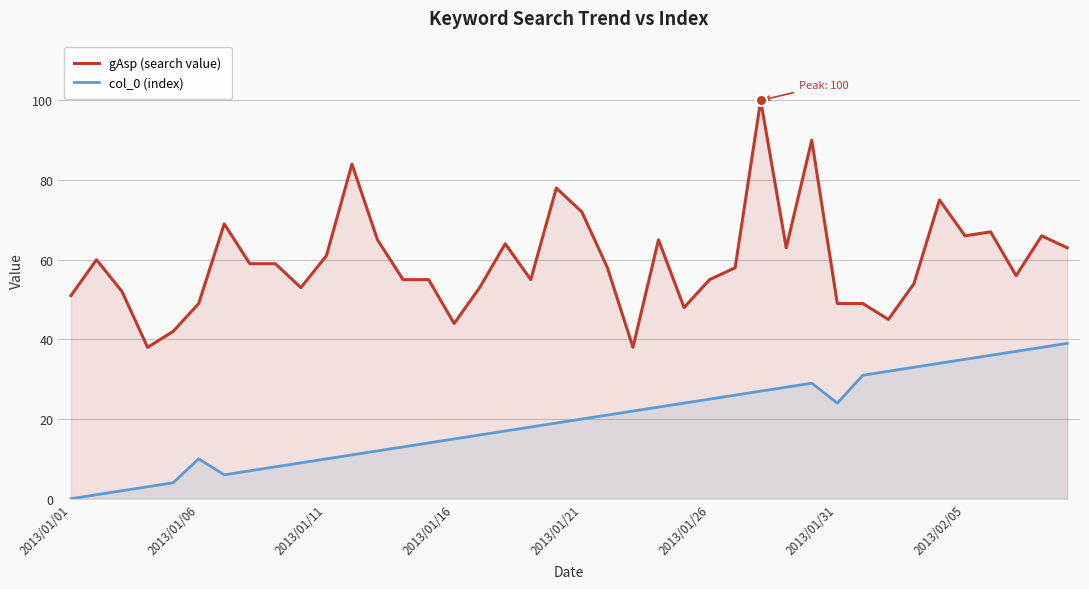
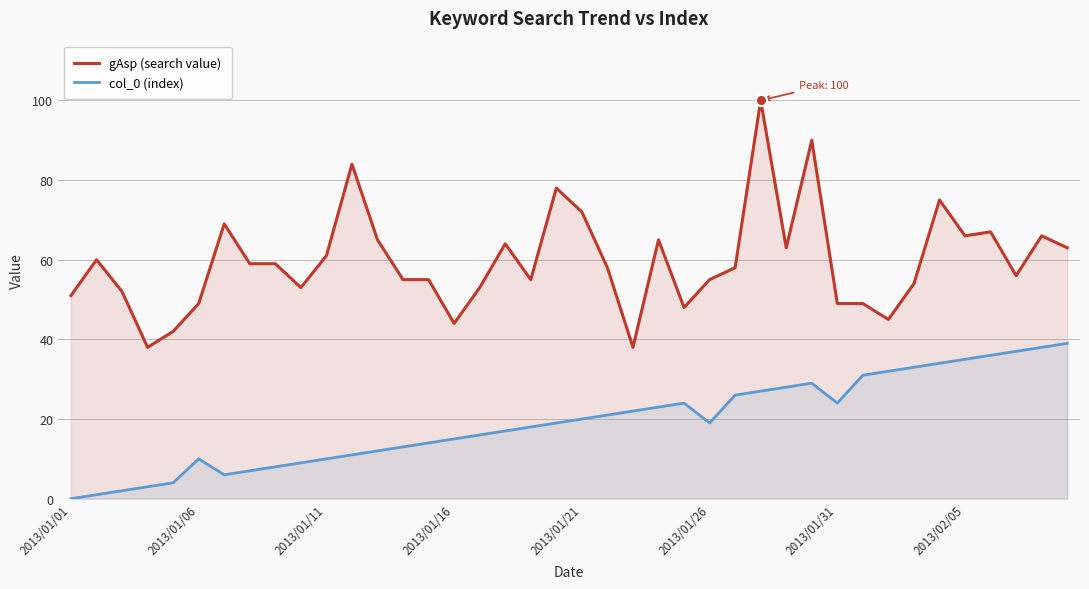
col_0 (index), 2013/01/26: 25 -> 19
